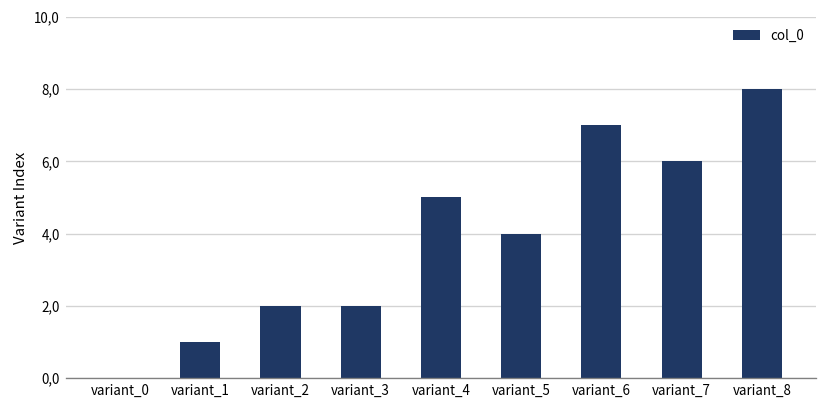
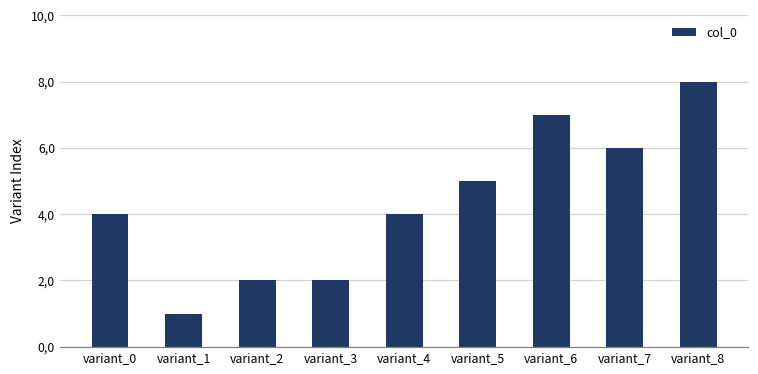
variant_0: 0 -> 40
variant_4: 50 -> 40
variant_5: 40 -> 50
